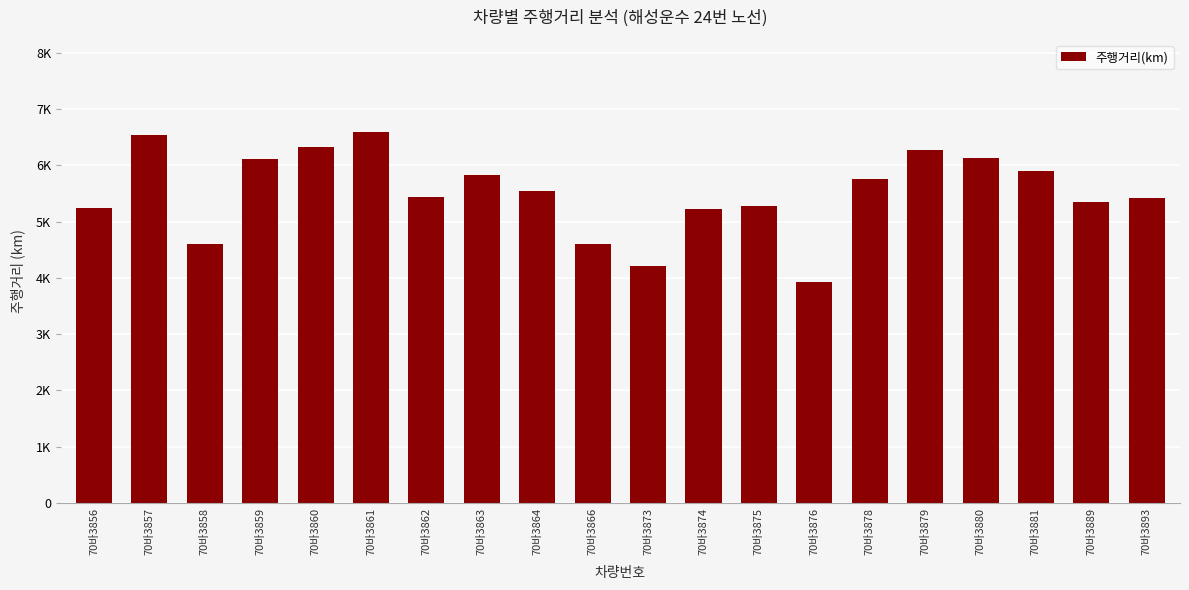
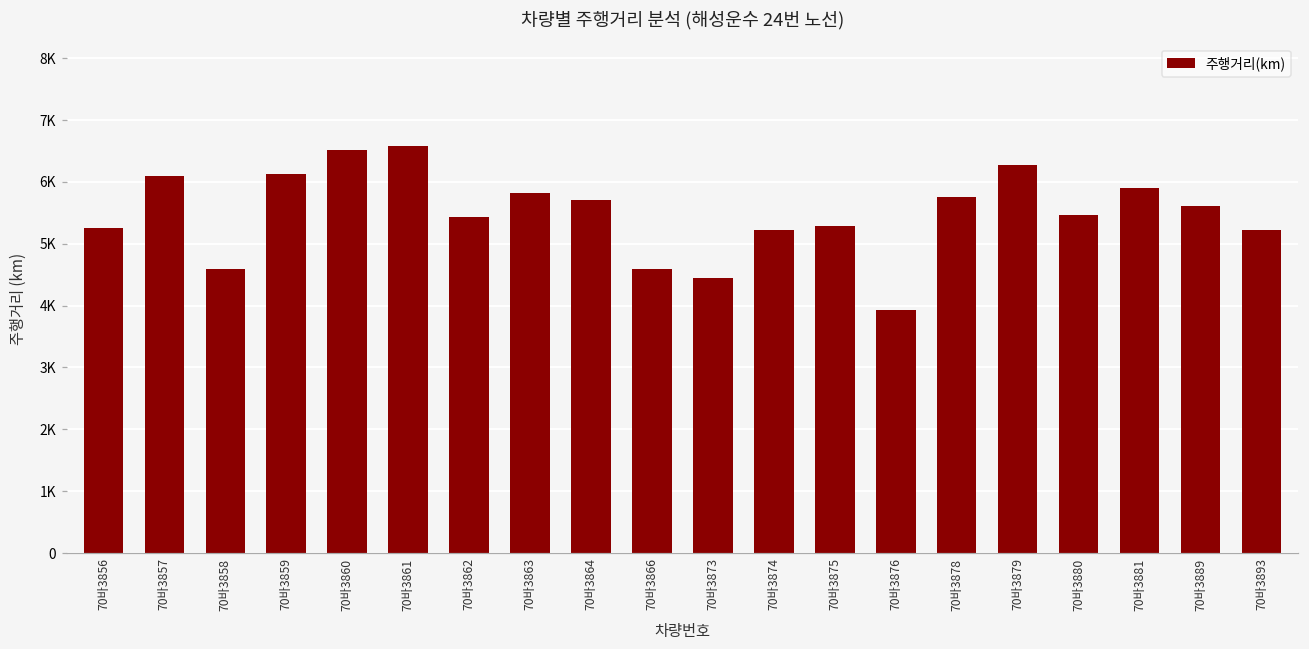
70바3857: 6500 -> 6100
70바3860: 6300 -> 6500
70바3864: 5500 -> 5700
70바3873: 4200 -> 4400
70바3880: 6100 -> 5500
70바3889: 5300 -> 5600
70바3893: 5400 -> 5200
